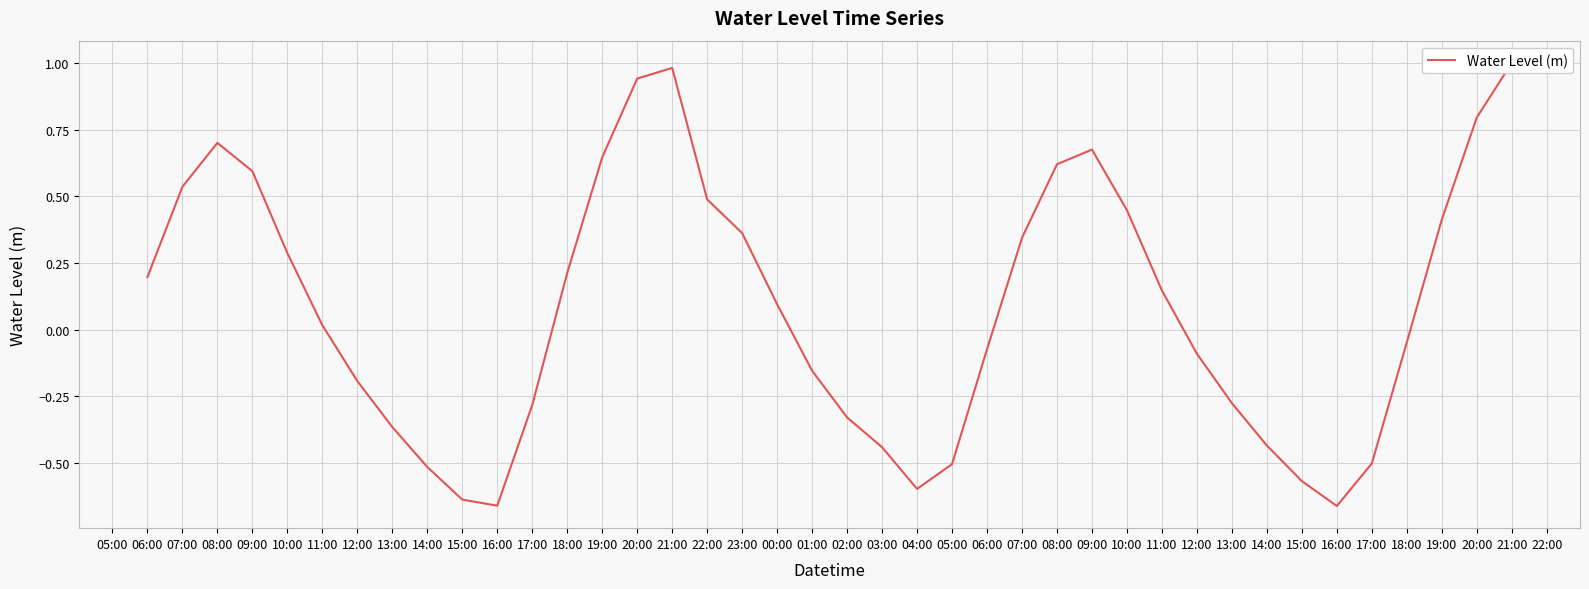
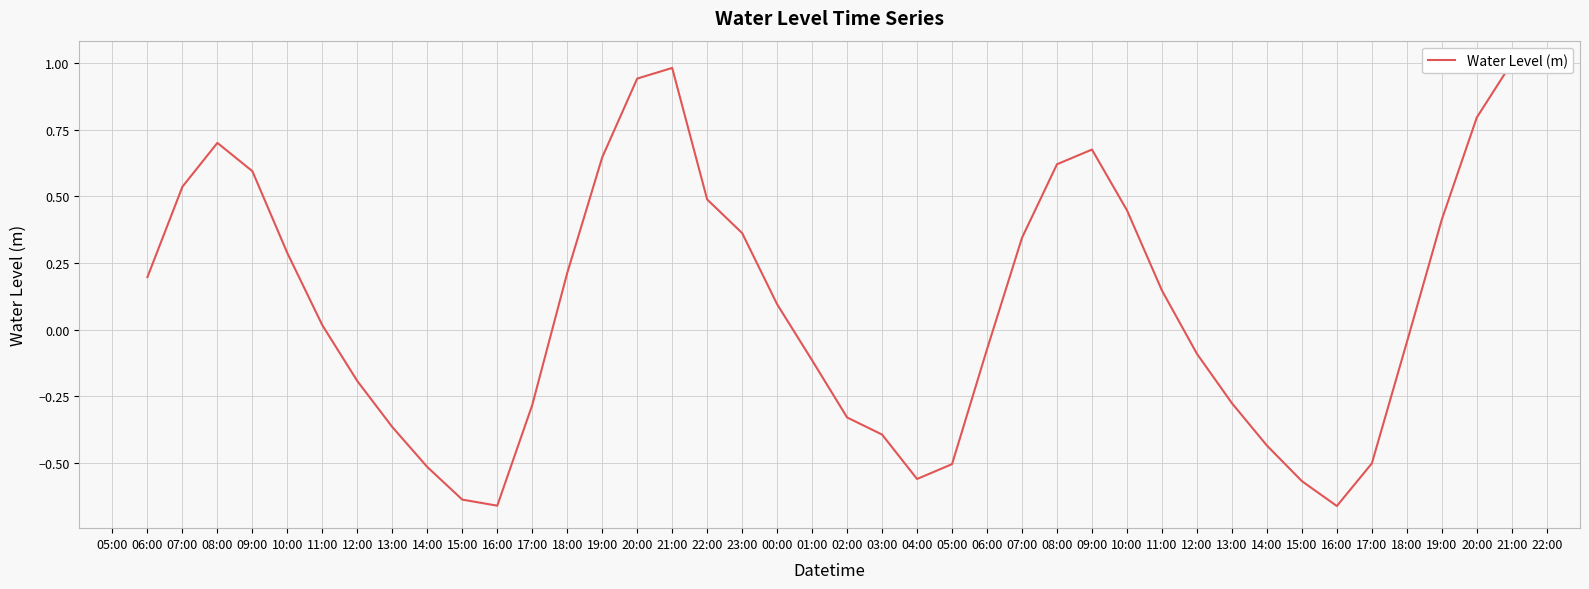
01:00: -0.15 -> -0.11
03:00: -0.44 -> -0.39
04:00: -0.60 -> -0.56
